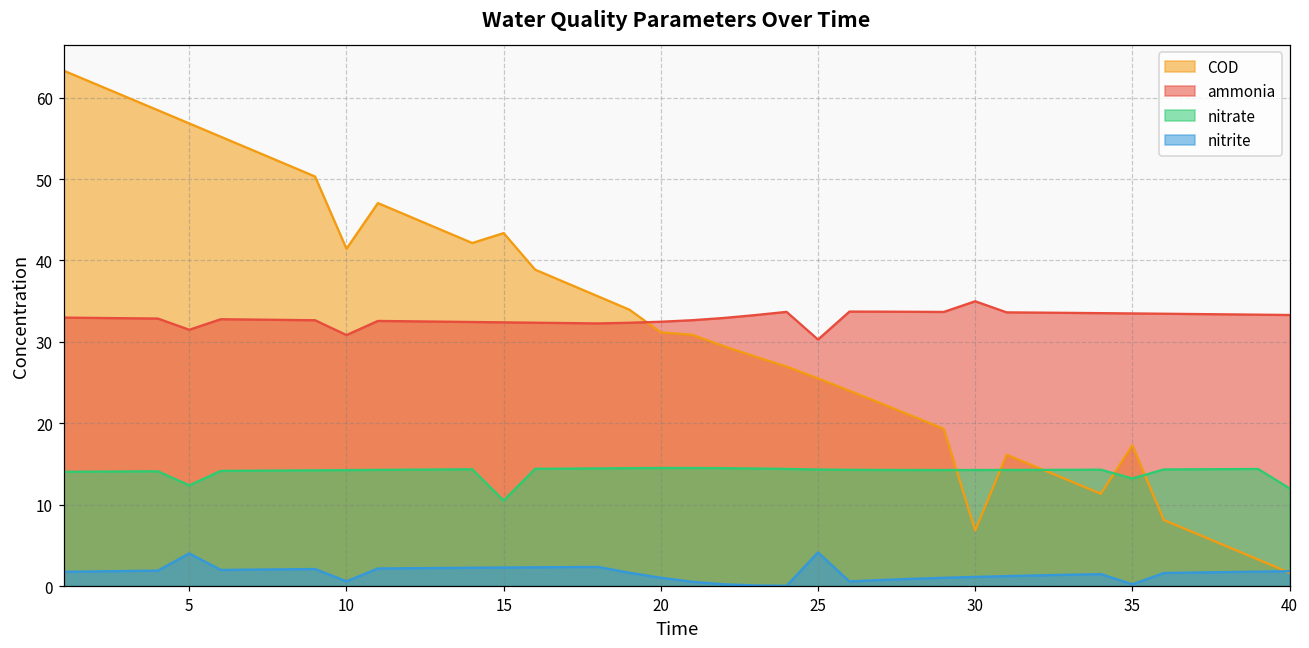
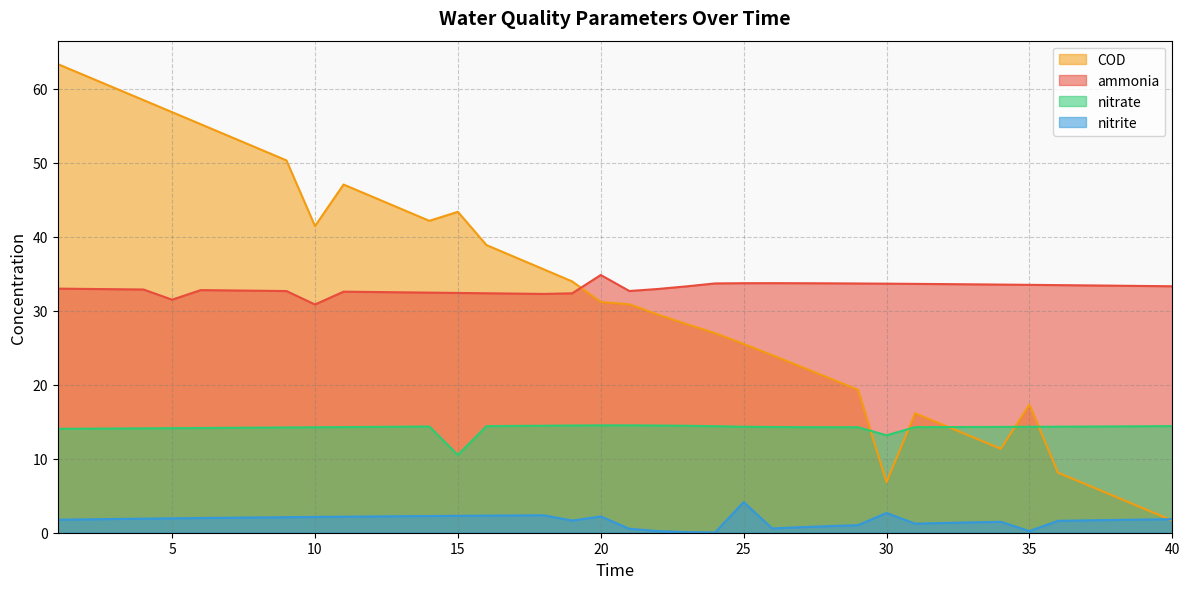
nitrate, 5: 12 -> 14
nitrite, 5: 4 -> 2
nitrite, 10: 1 -> 2
ammonia, 20: 32 -> 35
nitrite, 20: 1 -> 2
ammonia, 25: 30 -> 34
ammonia, 30: 35 -> 34
nitrate, 30: 14 -> 13
nitrite, 30: 1 -> 3
nitrate, 35: 13 -> 14
nitrate, 40: 12 -> 14
